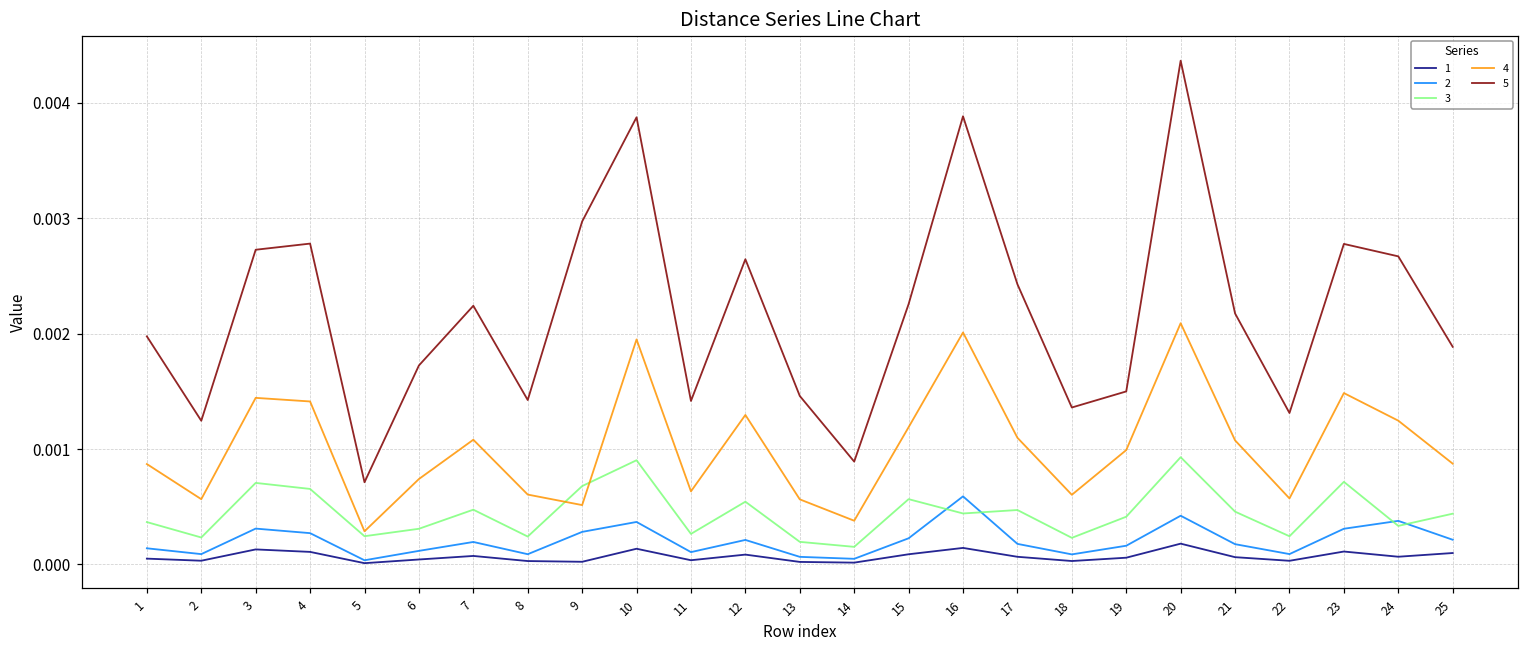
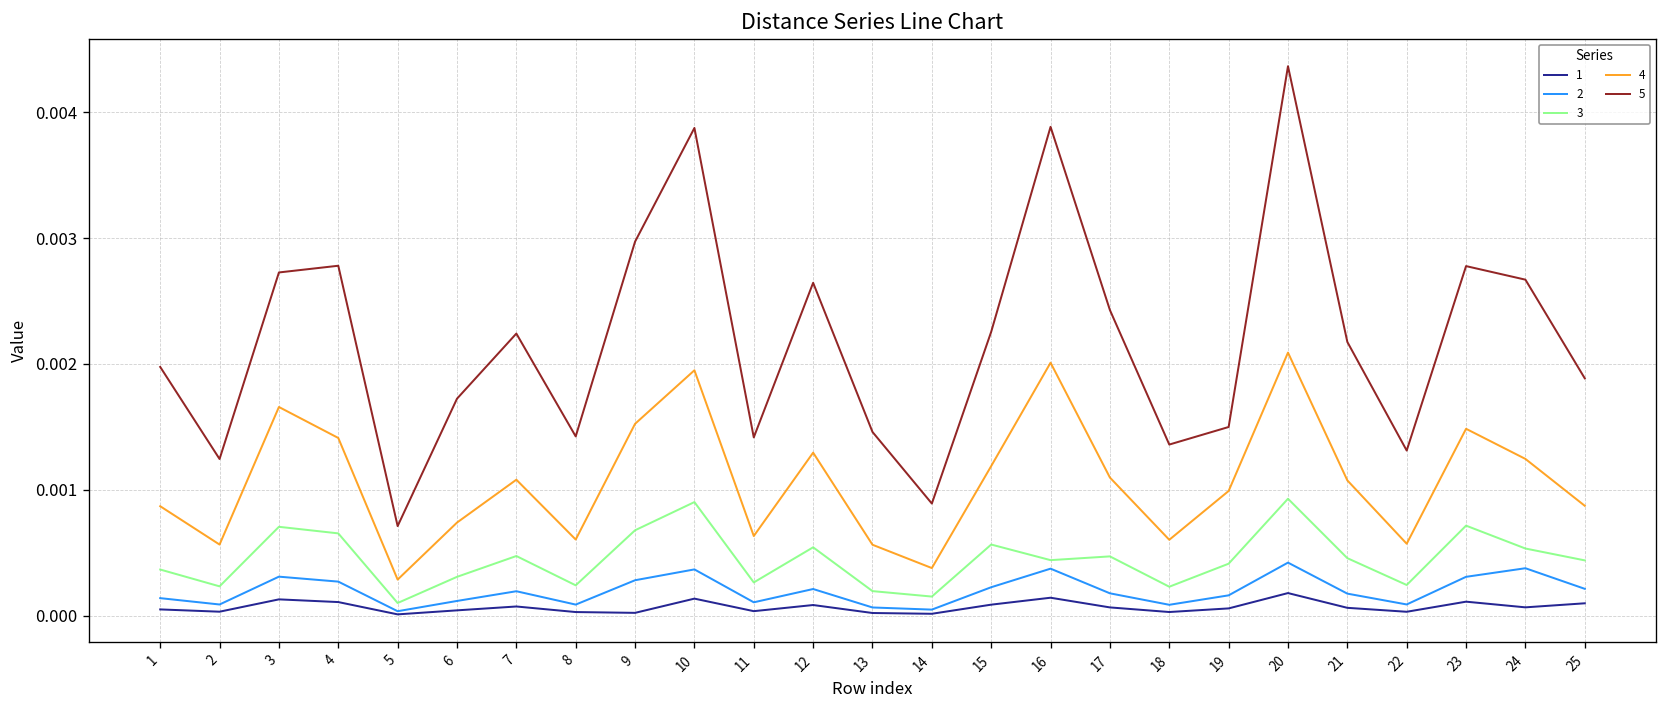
4, 3: 0.00144 -> 0.00166
3, 5: 0.00024 -> 0.00010
4, 9: 0.00051 -> 0.00152
2, 16: 0.00059 -> 0.00037
3, 24: 0.00033 -> 0.00053
